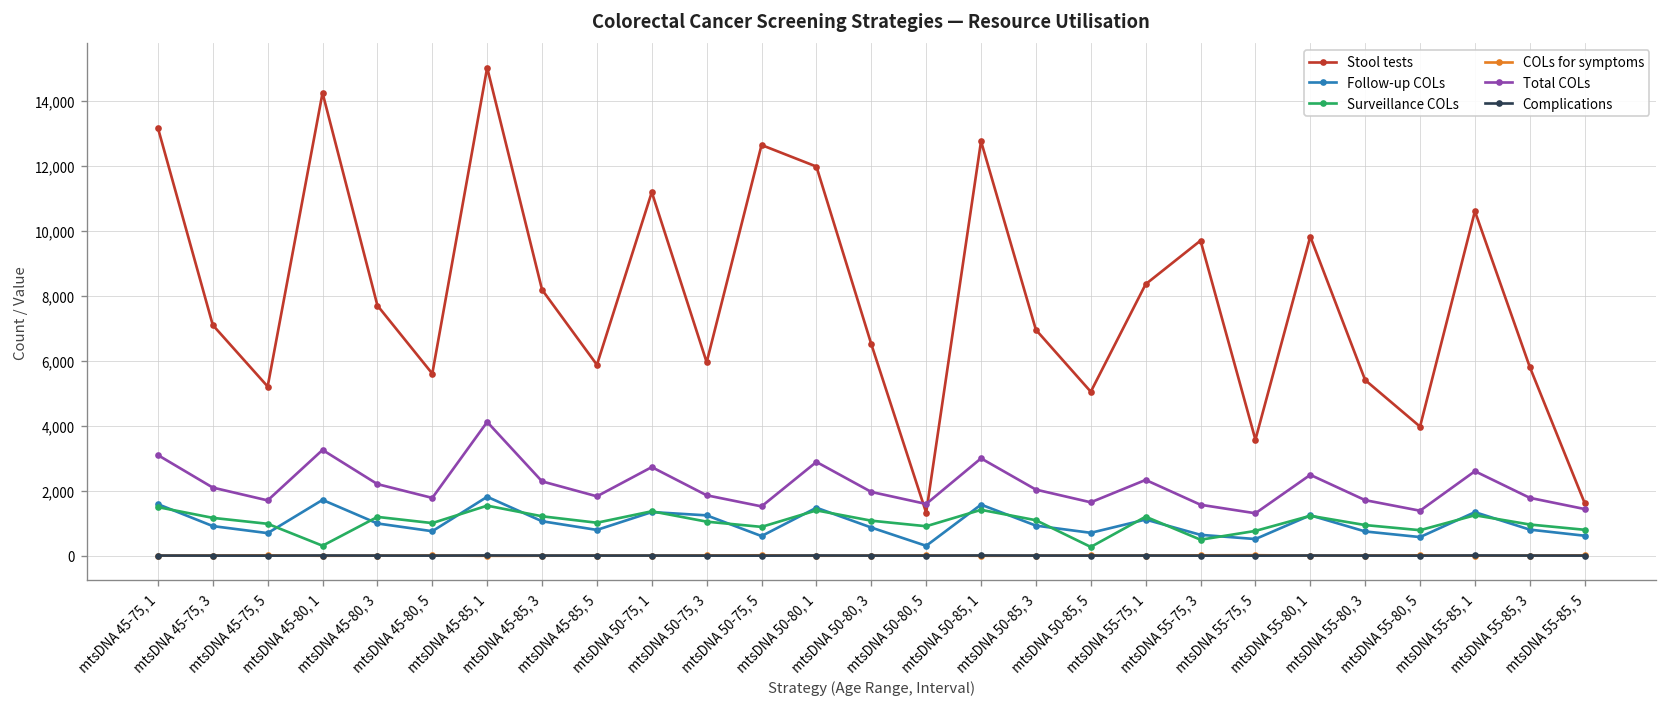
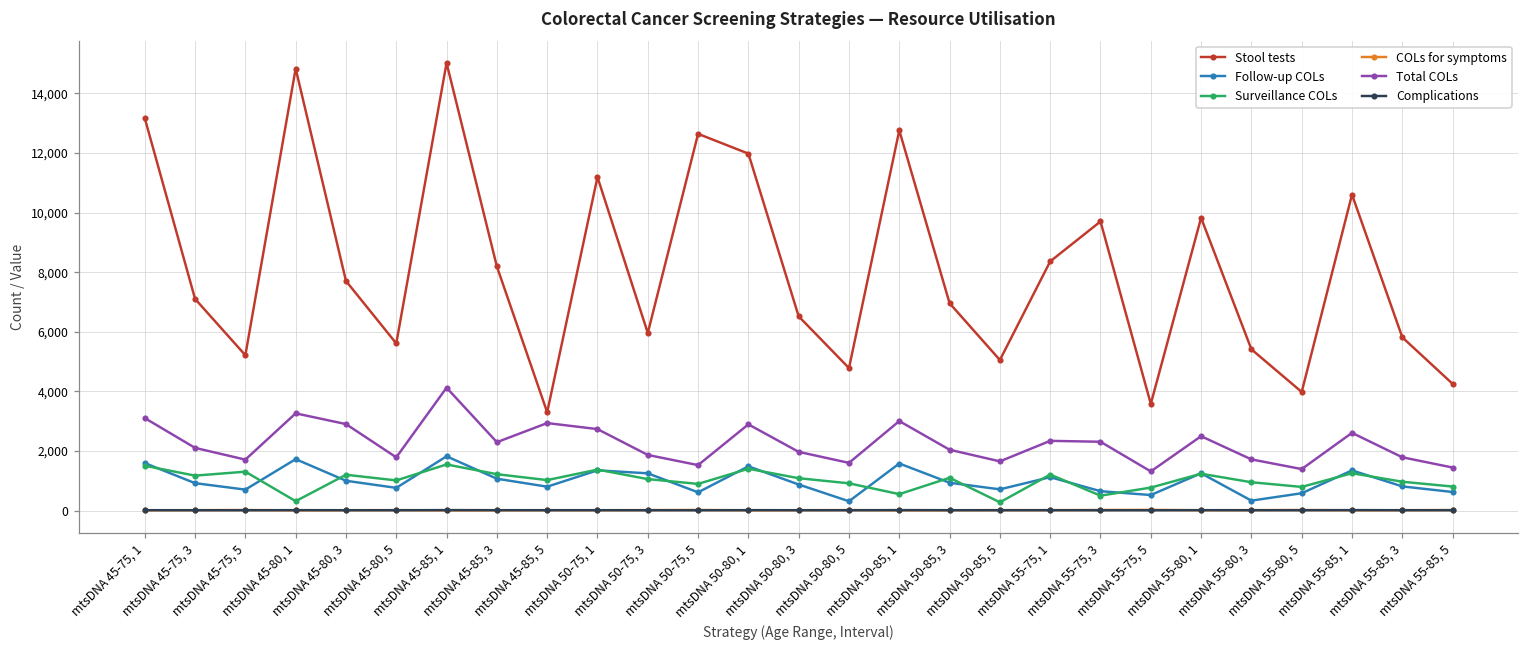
Surveillance COLs, mtsDNA 45-75, 5: 1,000 -> 1,300
Stool tests, mtsDNA 45-80, 1: 14,200 -> 14,800
Total COLs, mtsDNA 45-80, 3: 2,200 -> 2,900
Stool tests, mtsDNA 45-85, 5: 5,900 -> 3,300
Total COLs, mtsDNA 45-85, 5: 1,800 -> 2,900
Stool tests, mtsDNA 50-80, 5: 1,300 -> 4,800
Surveillance COLs, mtsDNA 50-85, 1: 1,400 -> 500
Total COLs, mtsDNA 55-75, 3: 1,600 -> 2,300
Follow-up COLs, mtsDNA 55-80, 3: 800 -> 300
Stool tests, mtsDNA 55-85, 5: 1,600 -> 4,300
